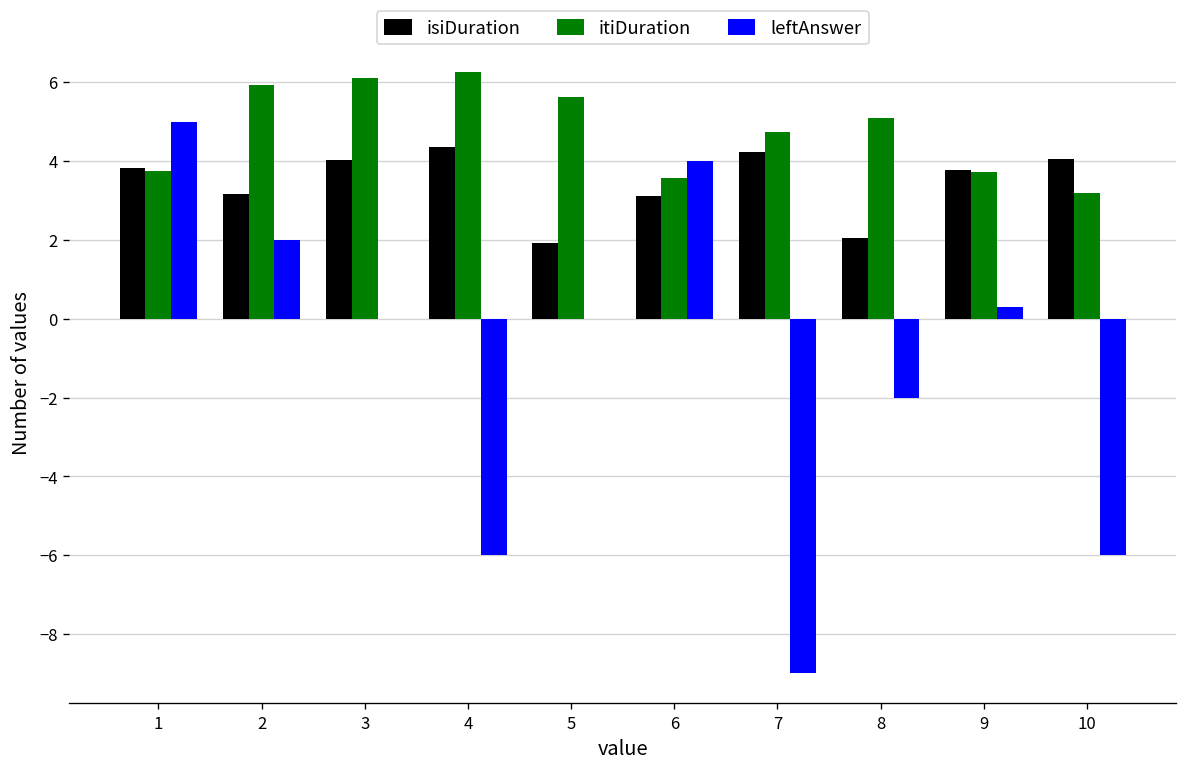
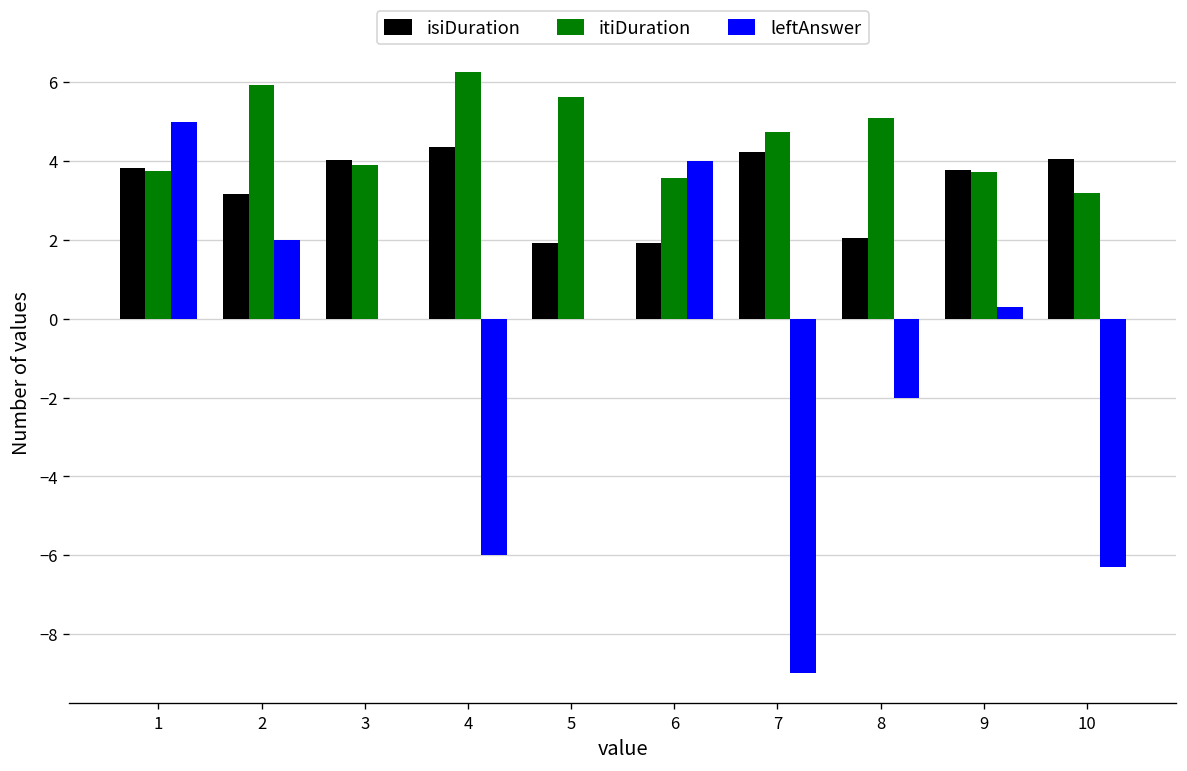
itiDuration, 3: 6.1 -> 3.9
isiDuration, 6: 3.1 -> 1.9
leftAnswer, 10: -6.0 -> -6.3
